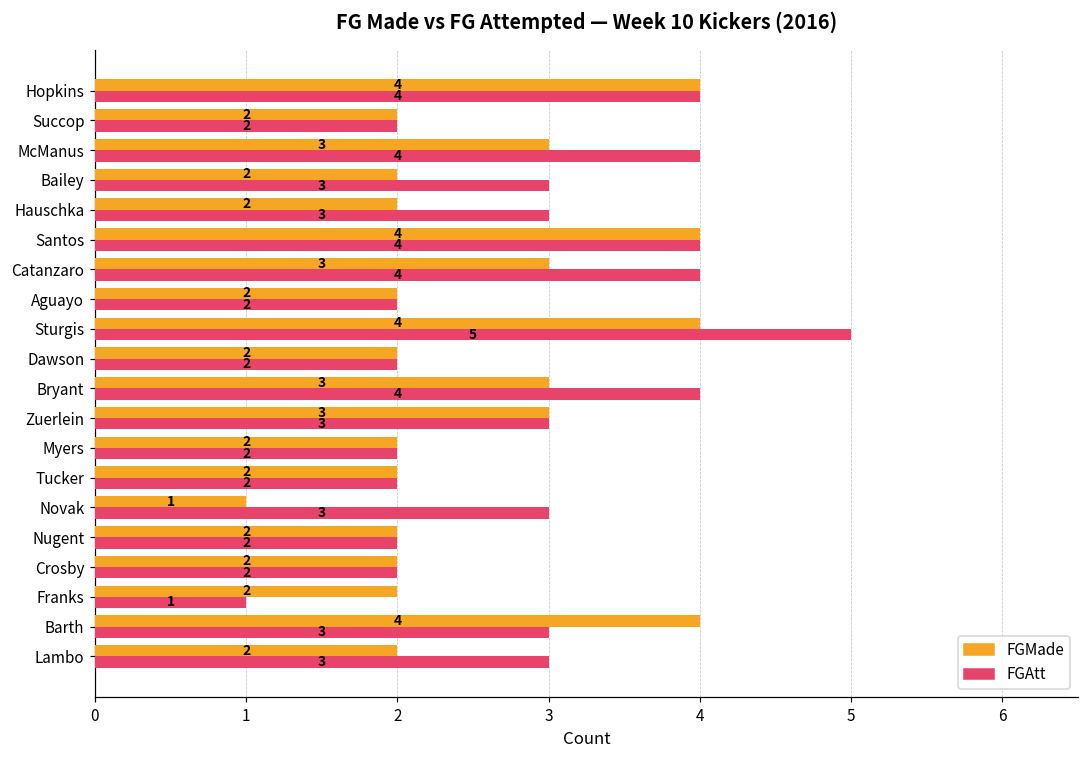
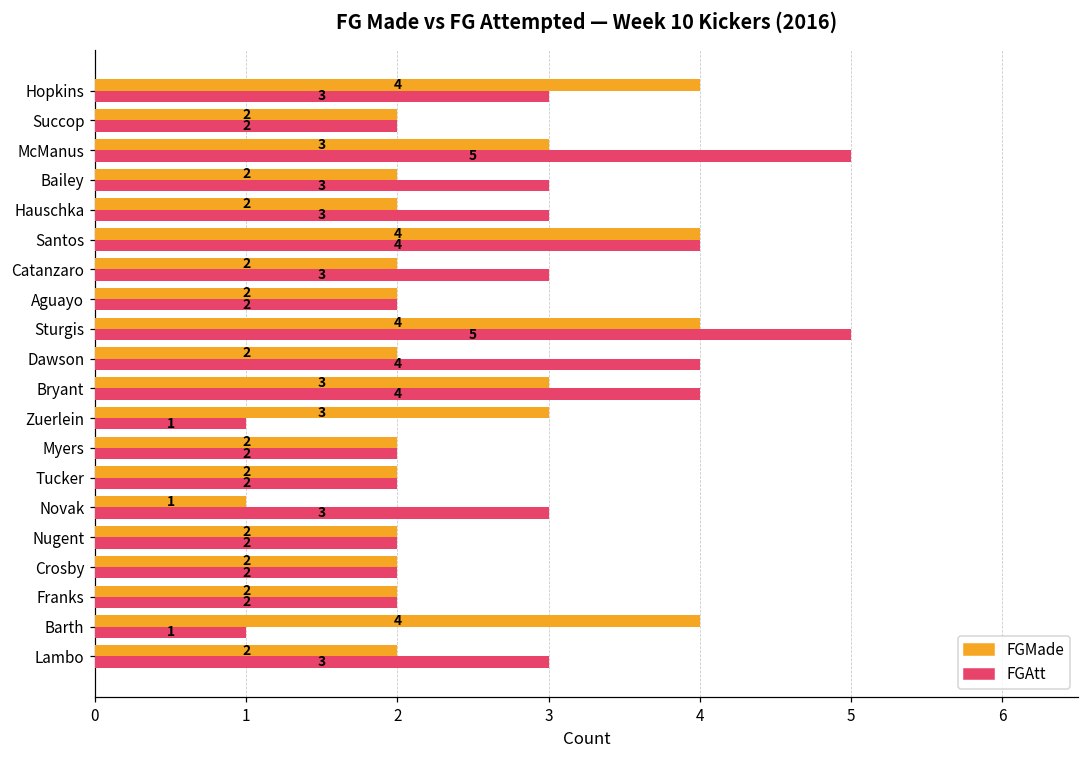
FGAtt, Hopkins: 4 -> 3
FGAtt, McManus: 4 -> 5
FGMade, Catanzaro: 3 -> 2
FGAtt, Catanzaro: 4 -> 3
FGAtt, Dawson: 2 -> 4
FGAtt, Zuerlein: 3 -> 1
FGAtt, Franks: 1 -> 2
FGAtt, Barth: 3 -> 1
